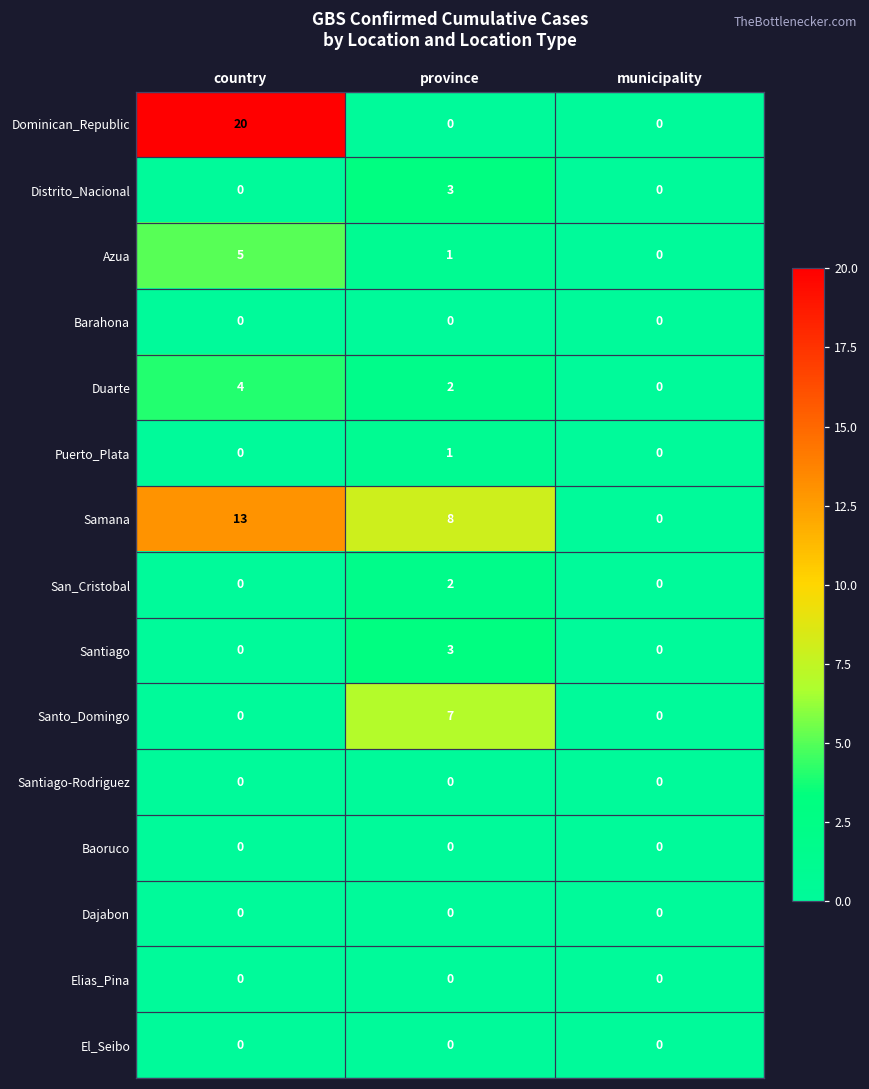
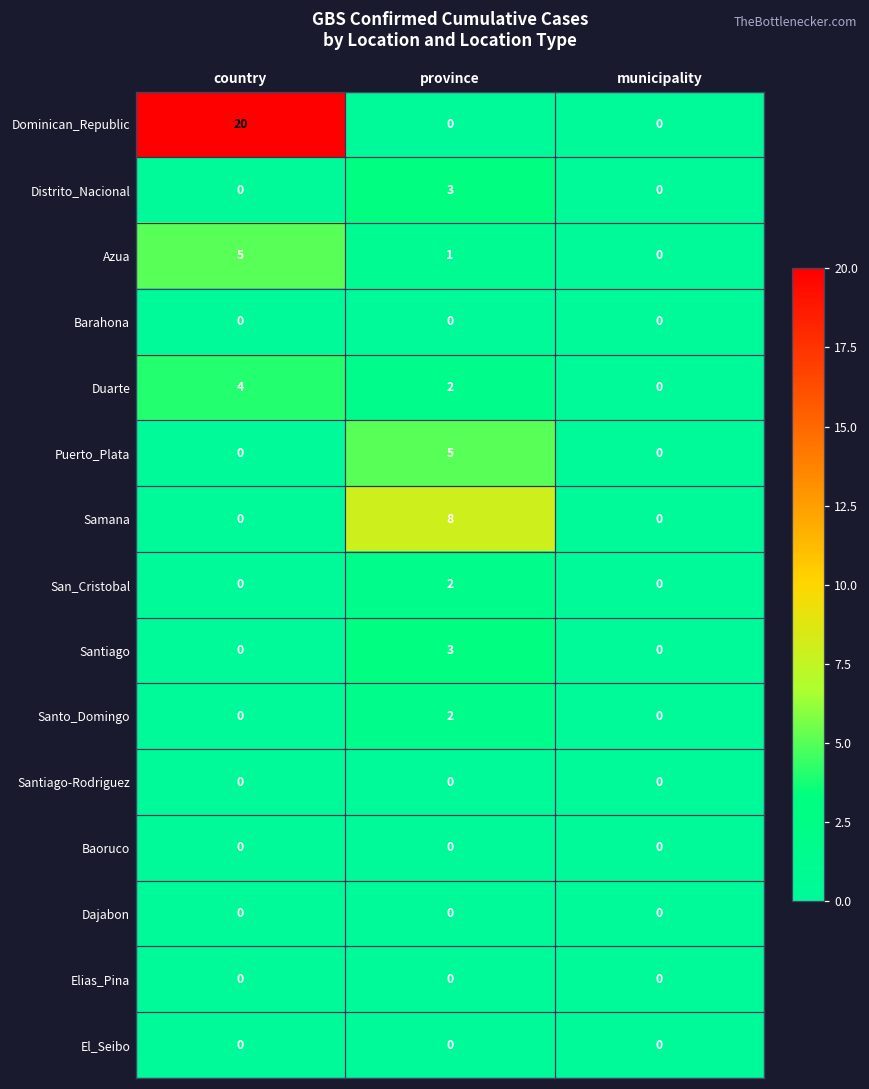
Puerto_Plata, province: 1 -> 5
Samana, country: 13 -> 0
Santo_Domingo, province: 7 -> 2
